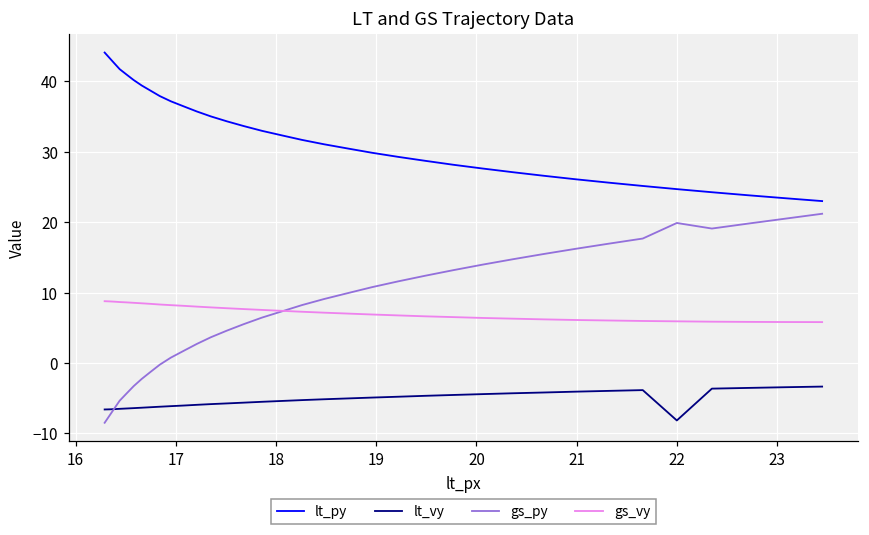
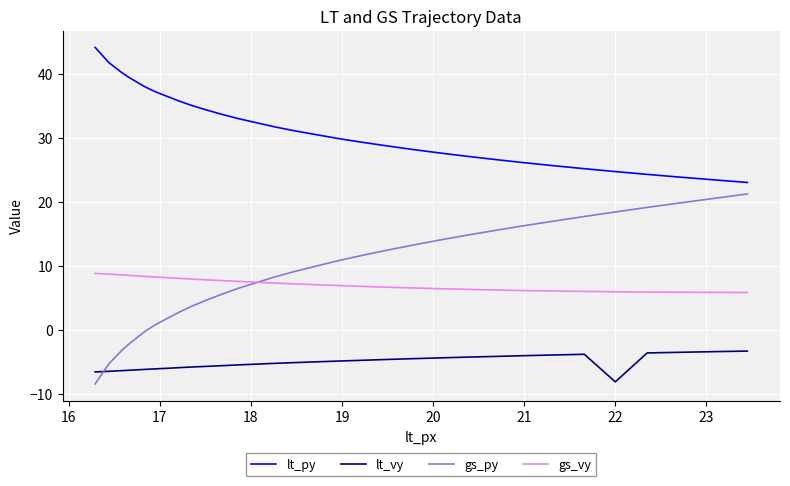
gs_py, 22: 20 -> 18
